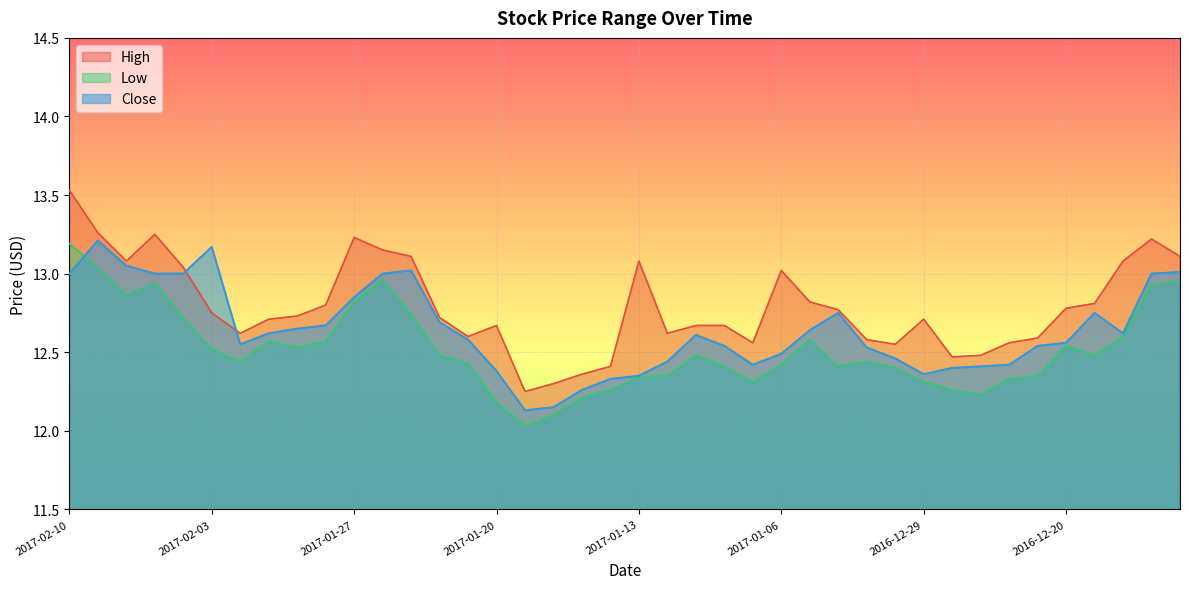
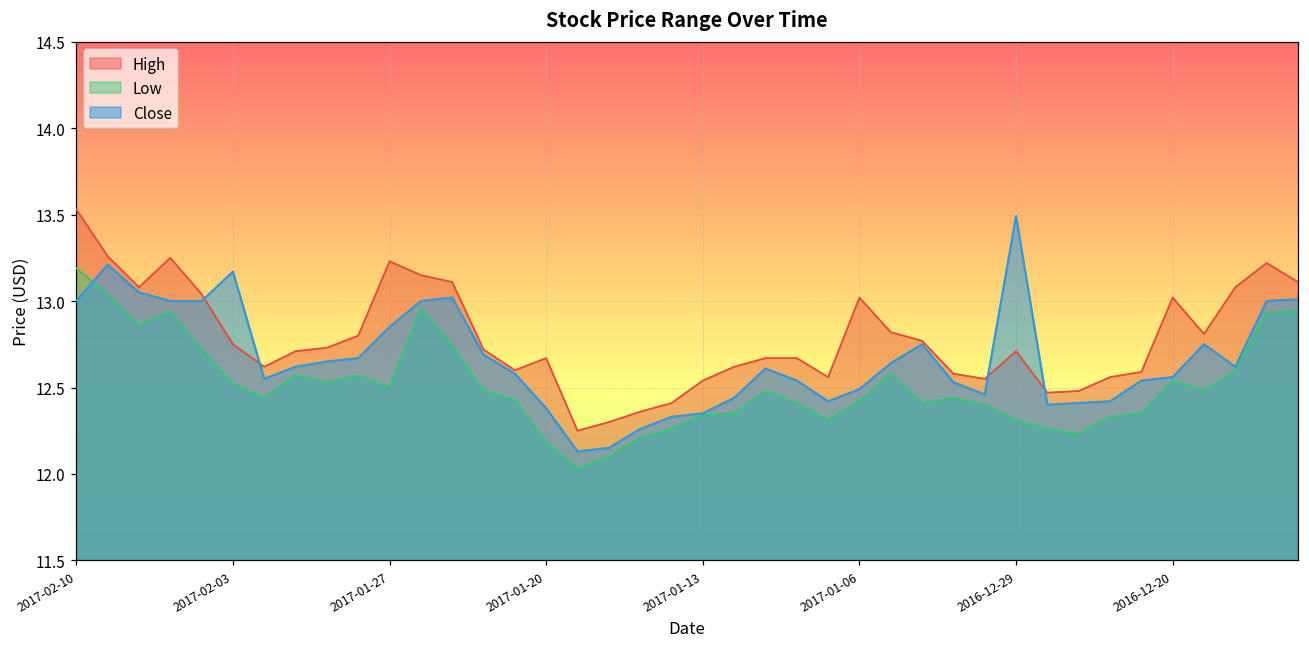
Low, 2017-01-27: 12.82 -> 12.50
High, 2017-01-13: 13.08 -> 12.54
Close, 2016-12-29: 12.36 -> 13.49
High, 2016-12-20: 12.78 -> 13.02
